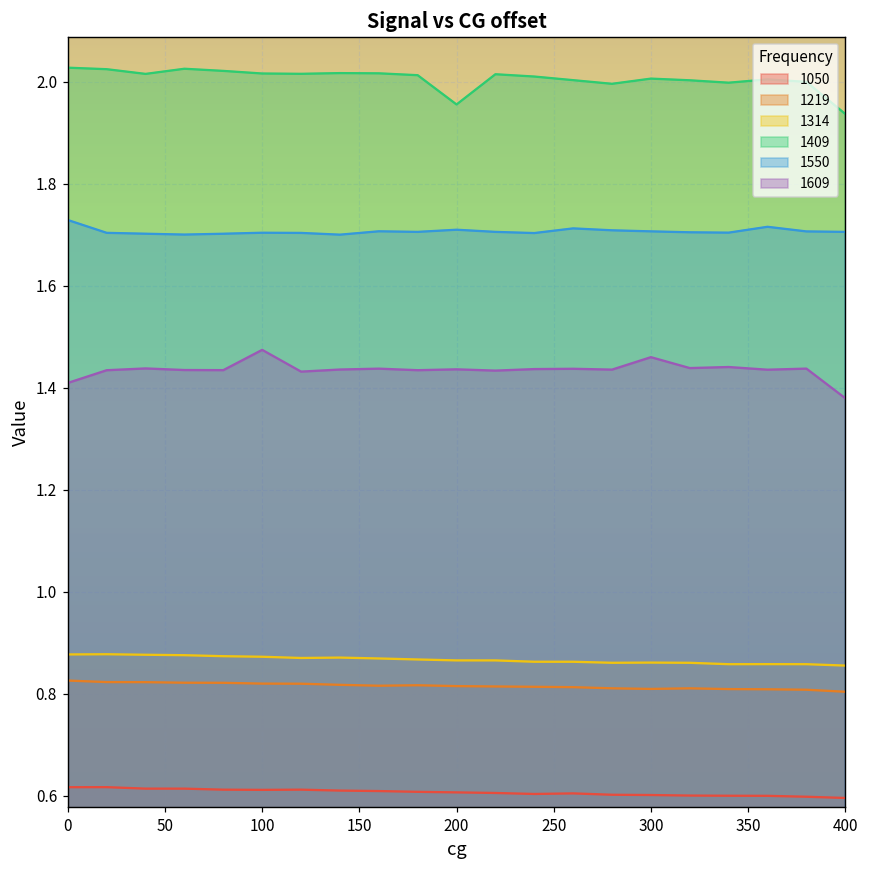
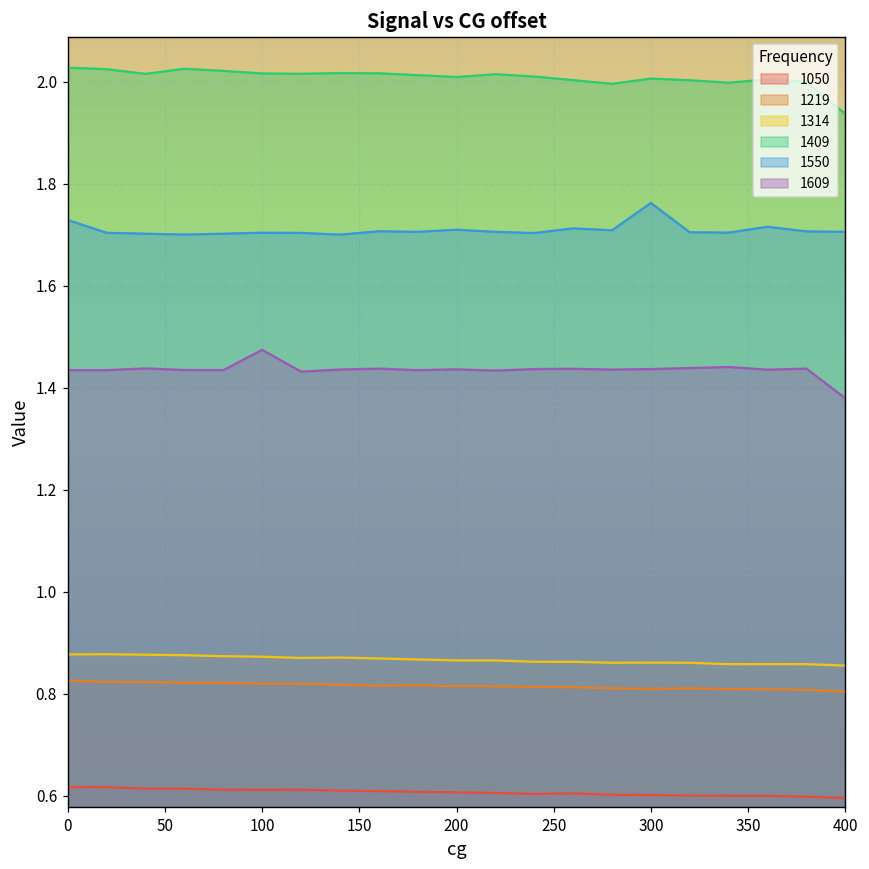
1609, 0: 1.41 -> 1.43
1409, 200: 1.96 -> 2.01
1550, 300: 1.71 -> 1.76
1609, 300: 1.46 -> 1.44
